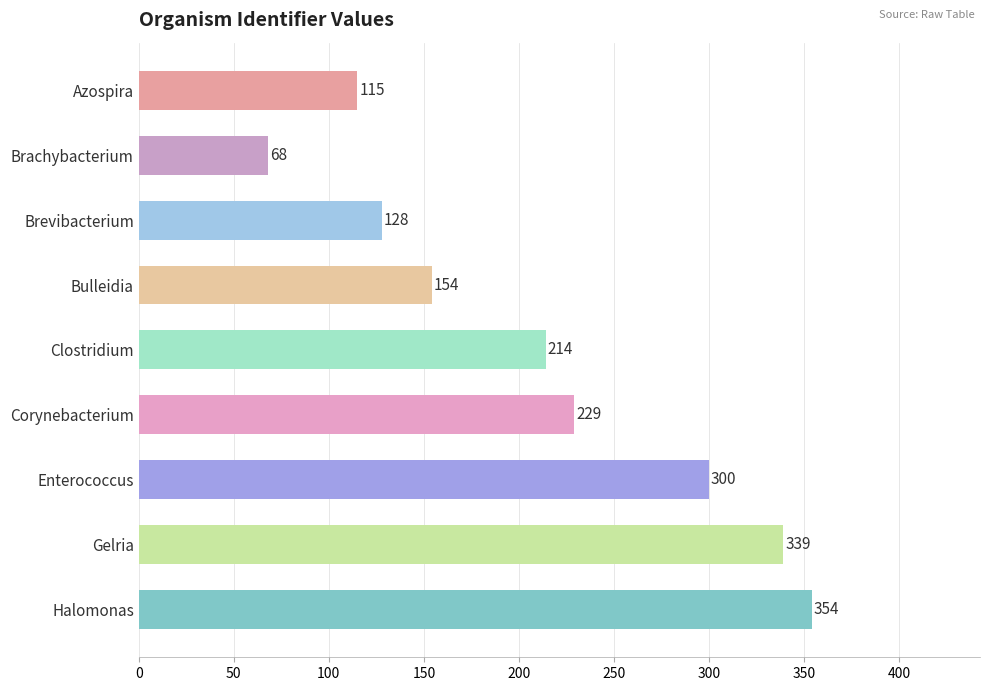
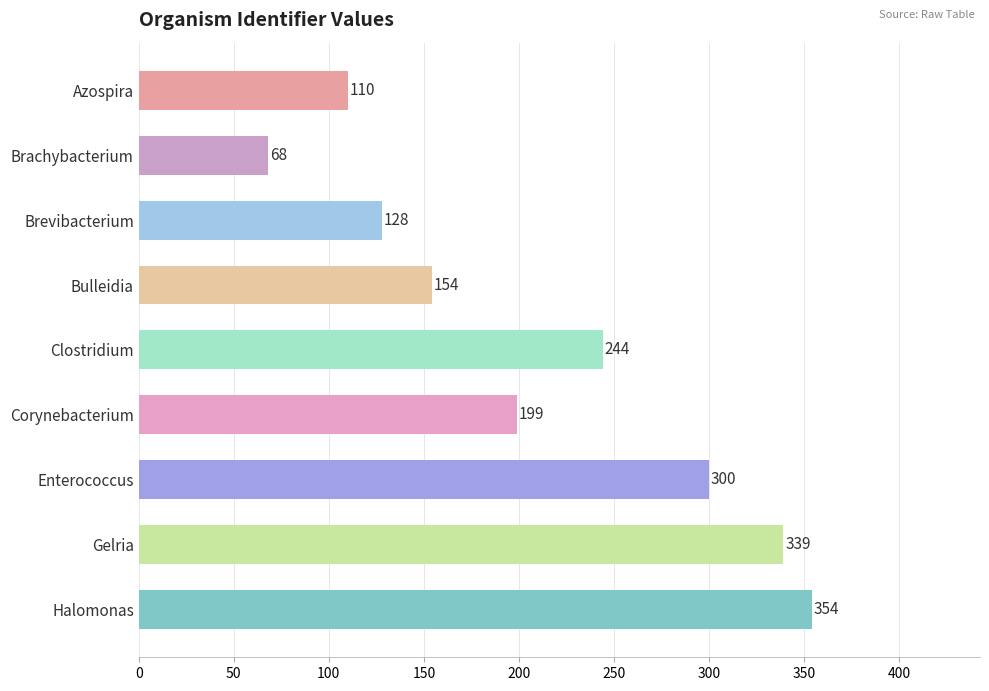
Azospira: 115 -> 110
Clostridium: 214 -> 244
Corynebacterium: 229 -> 199
